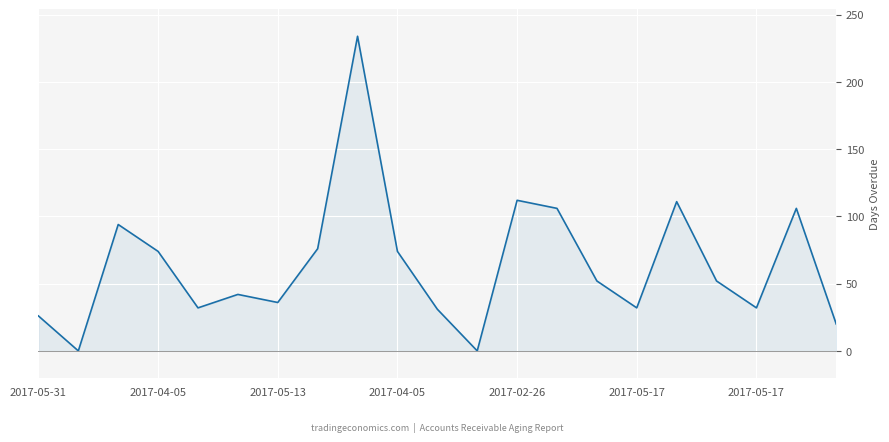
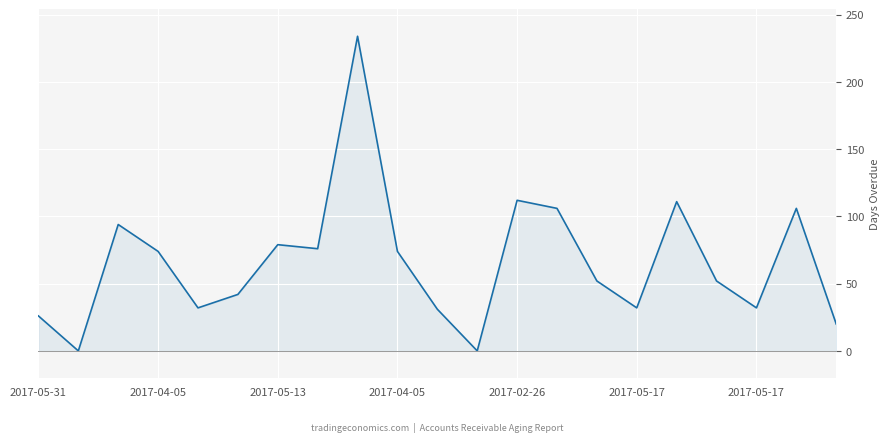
2017-05-13: 36 -> 79
